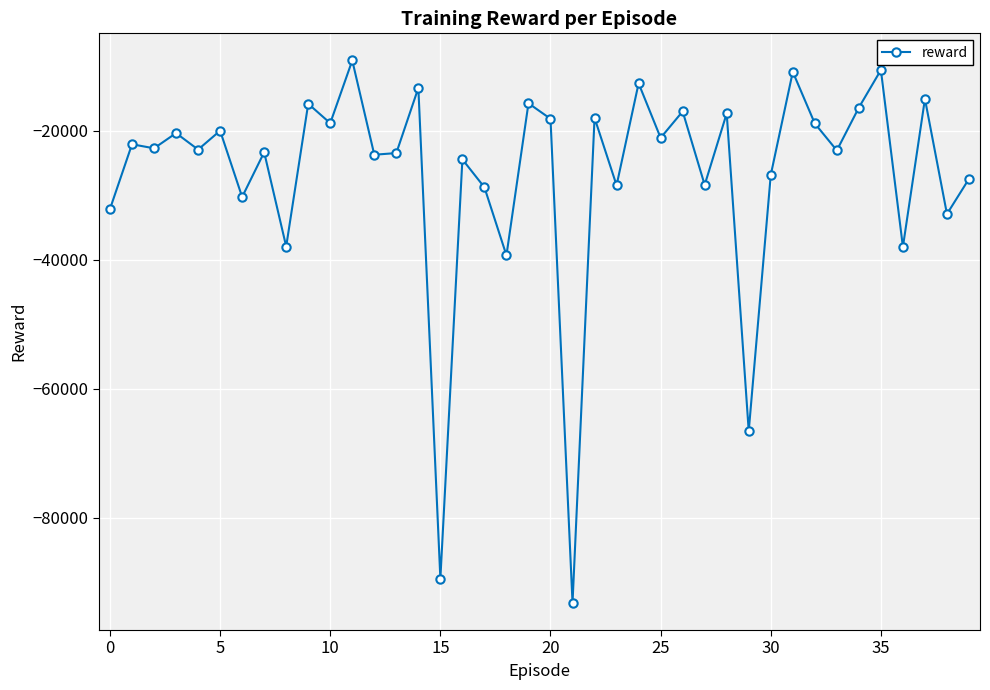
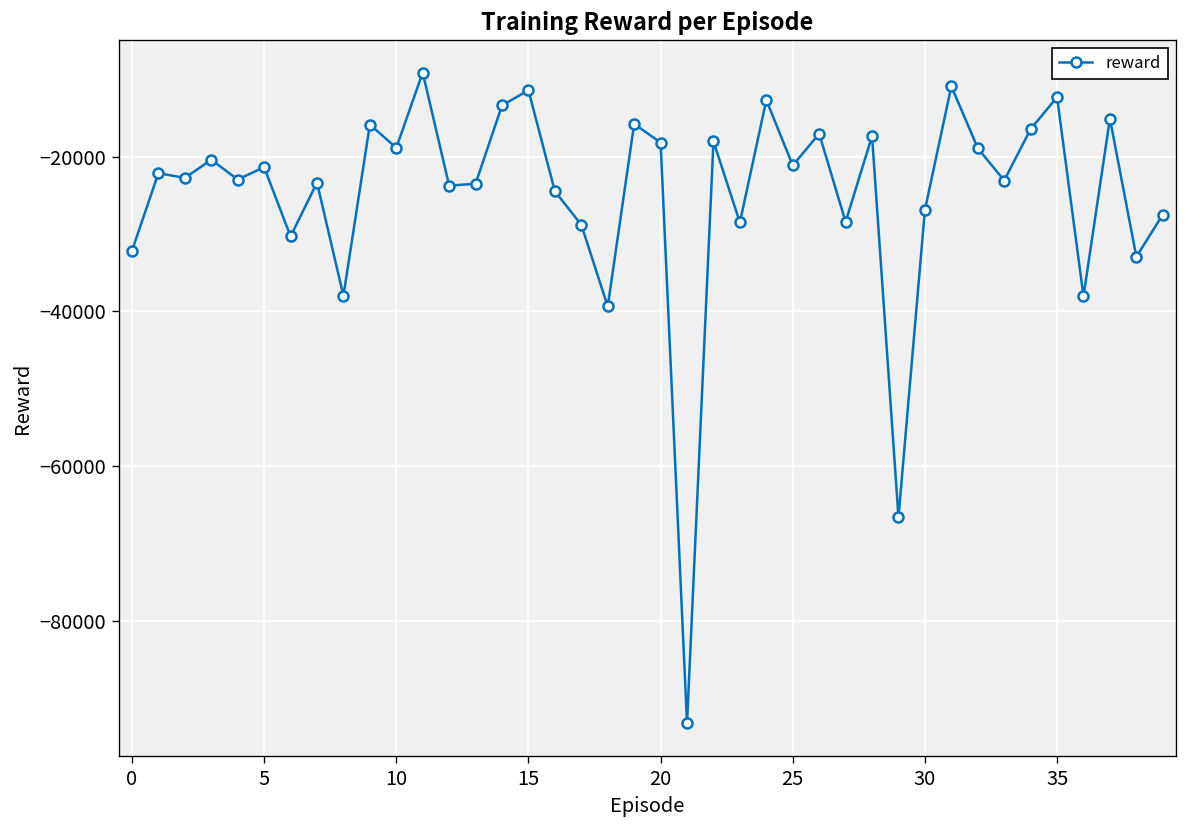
5: -20000 -> -21000
15: -89000 -> -11000
35: -11000 -> -12000
